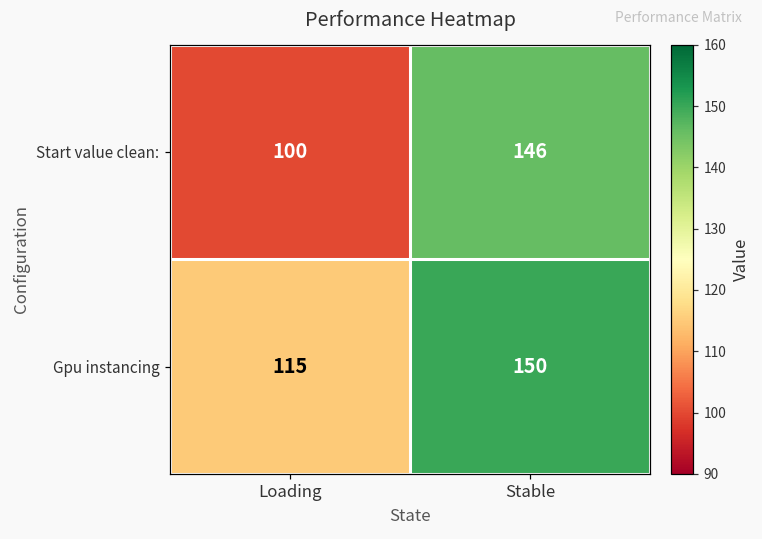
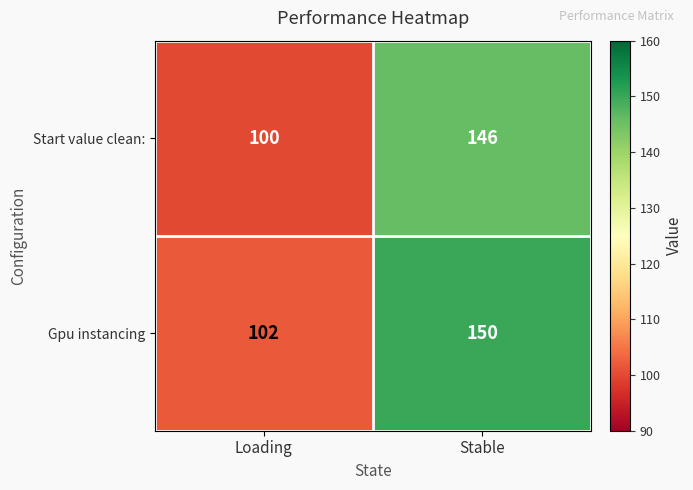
Gpu instancing, Loading: 115 -> 102
